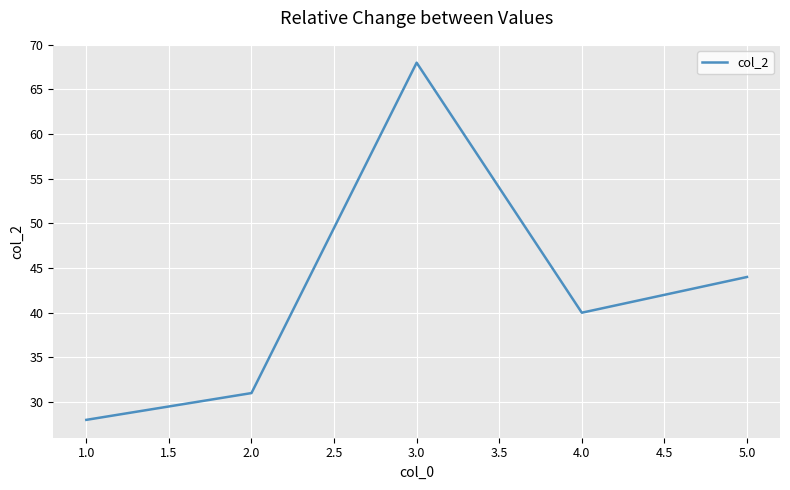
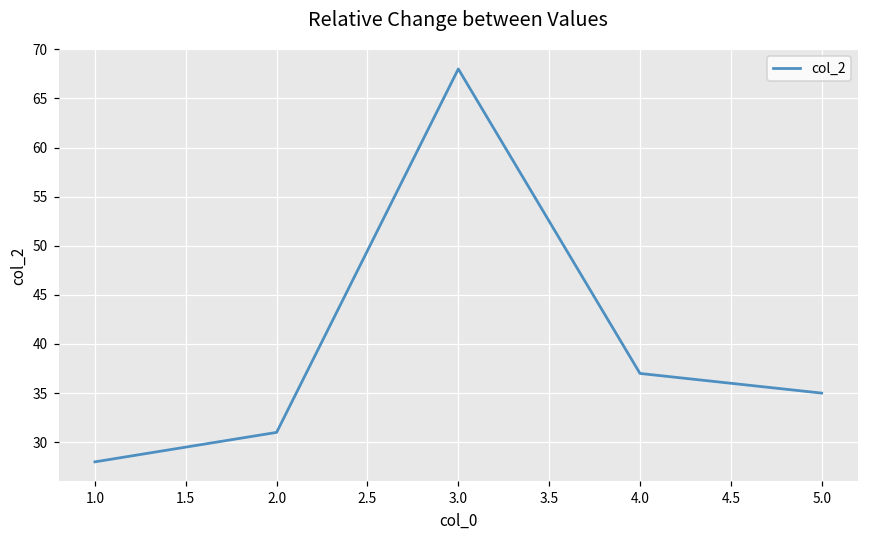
4.0: 40 -> 37
5.0: 44 -> 35
